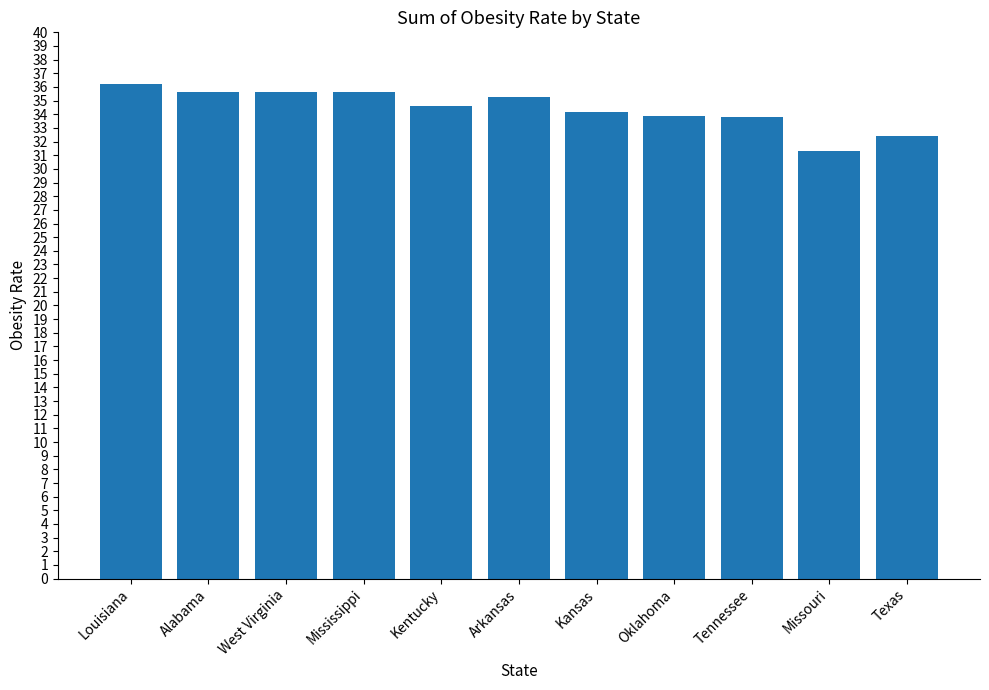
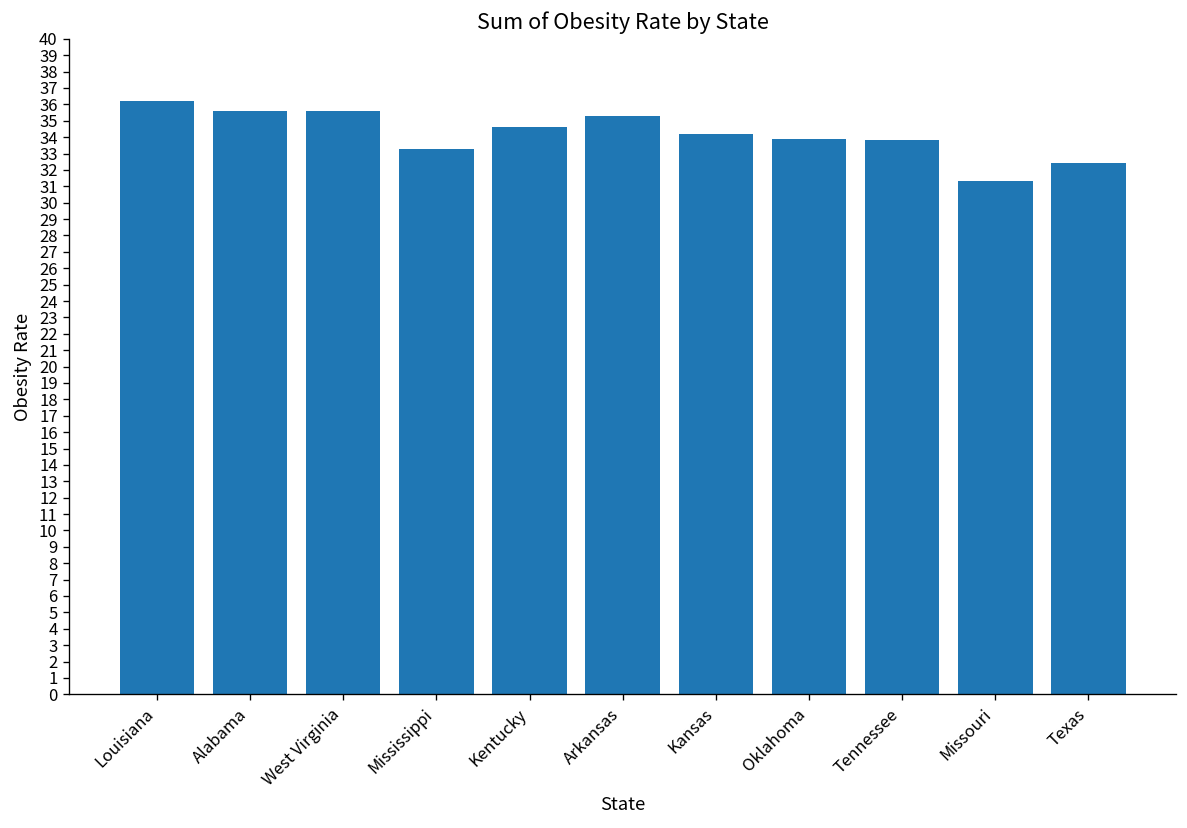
Mississippi: 35.6 -> 33.3
